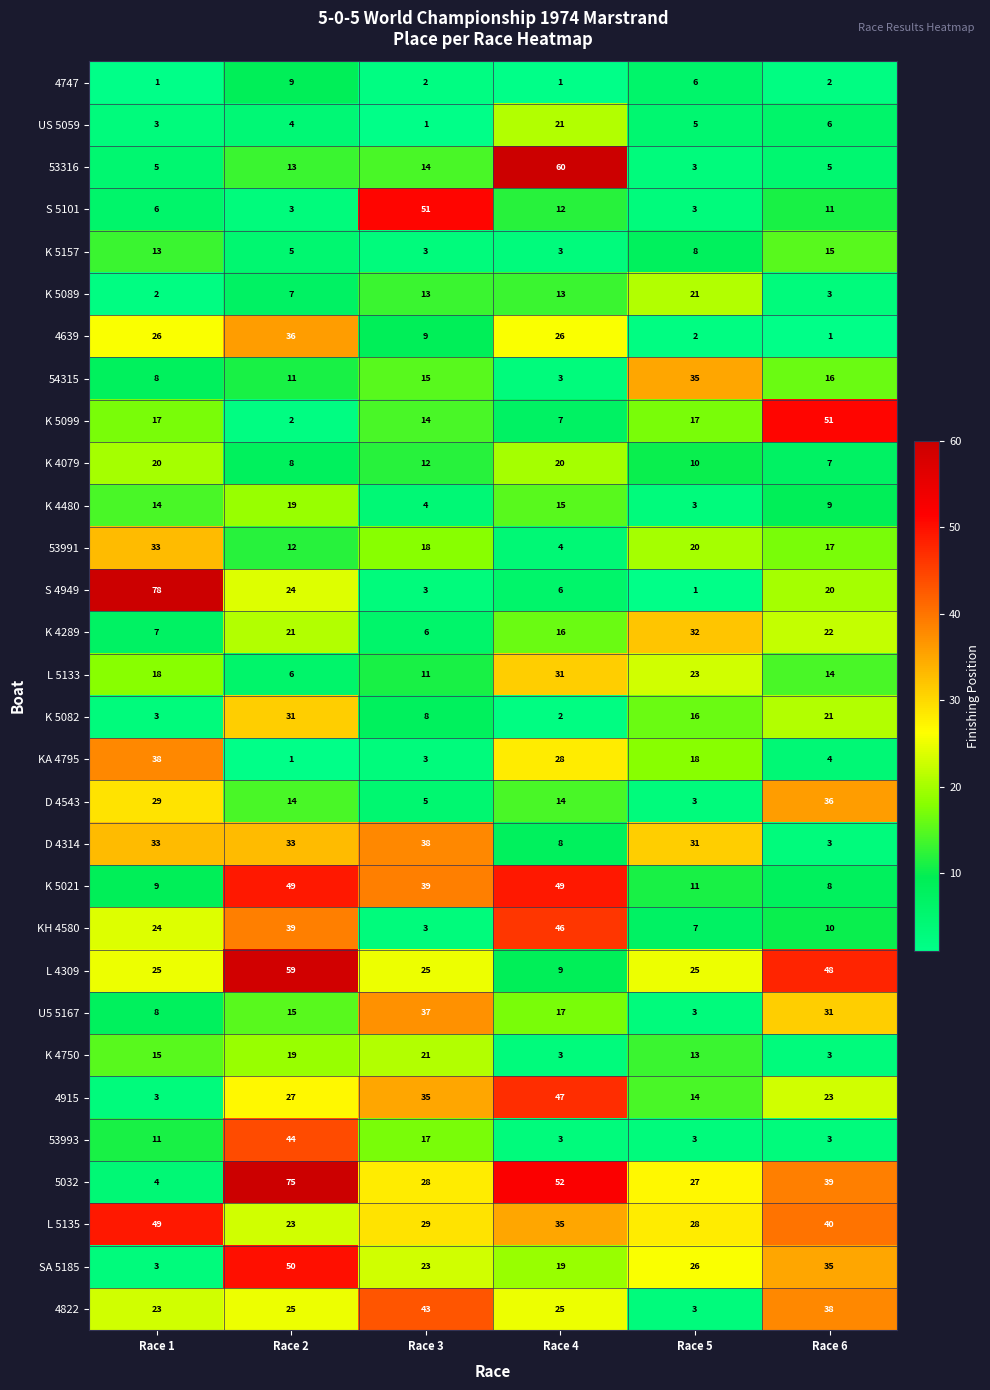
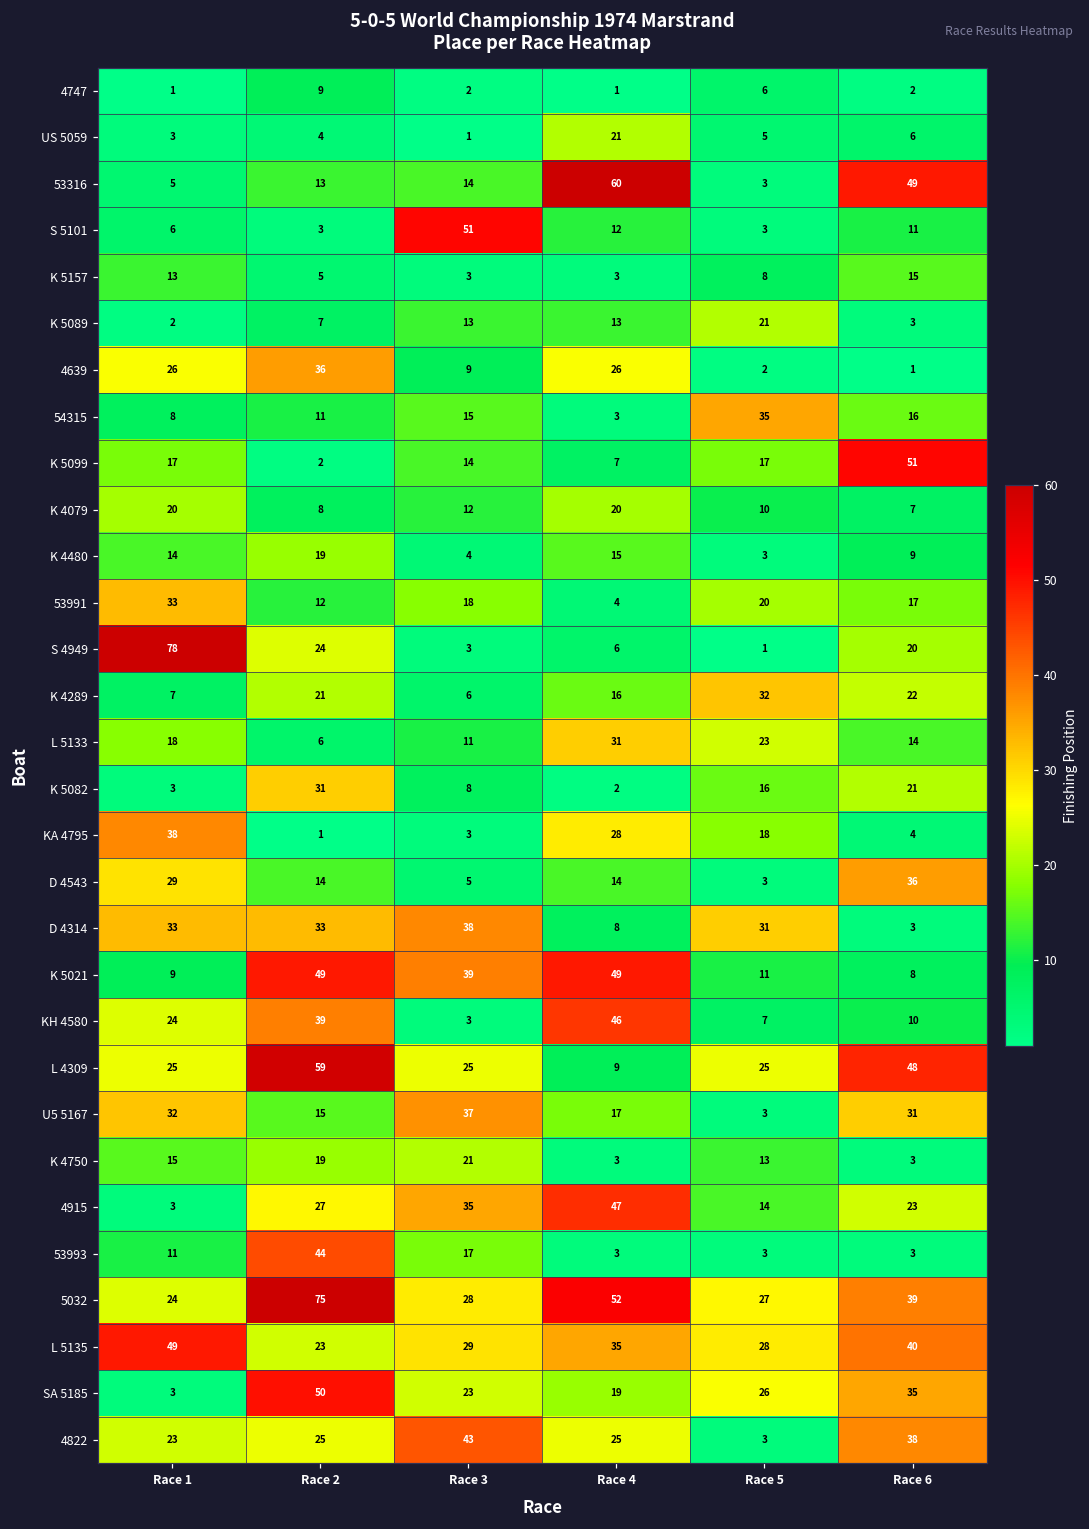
53316, Race 6: 5 -> 49
U5 5167, Race 1: 8 -> 32
5032, Race 1: 4 -> 24
